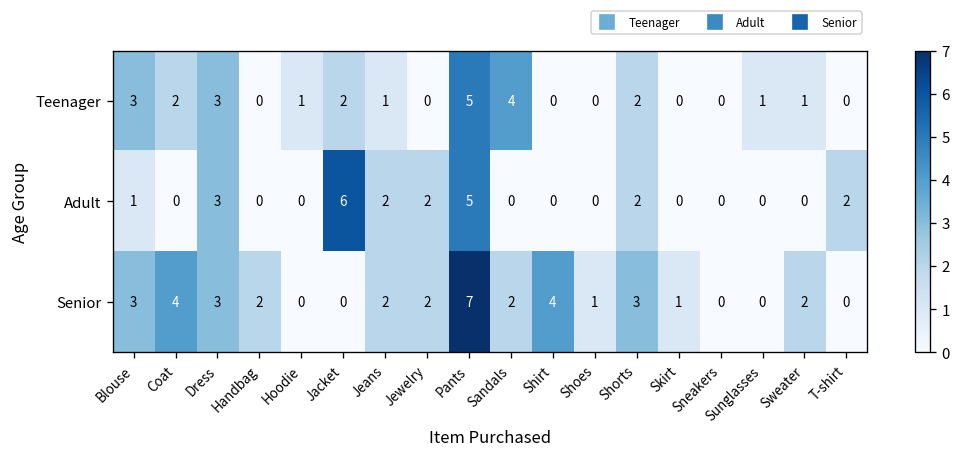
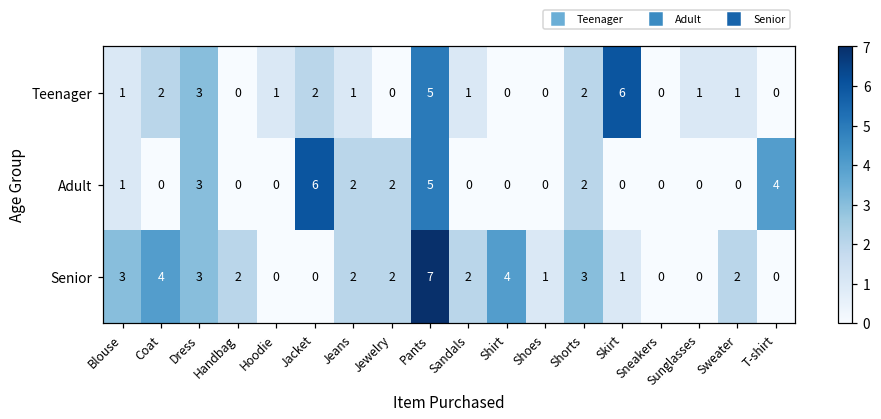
Teenager, Blouse: 3 -> 1
Teenager, Sandals: 4 -> 1
Teenager, Skirt: 0 -> 6
Adult, T-shirt: 2 -> 4
